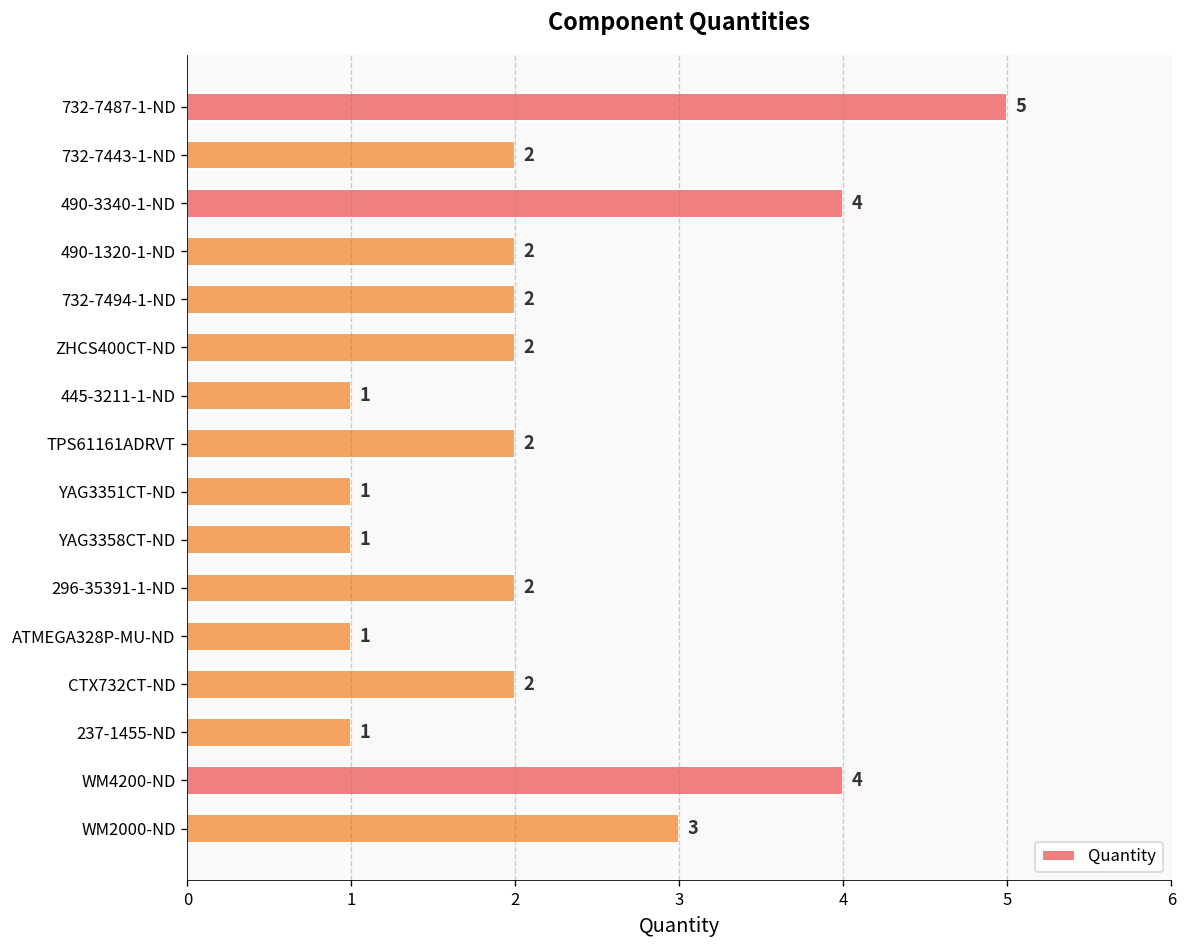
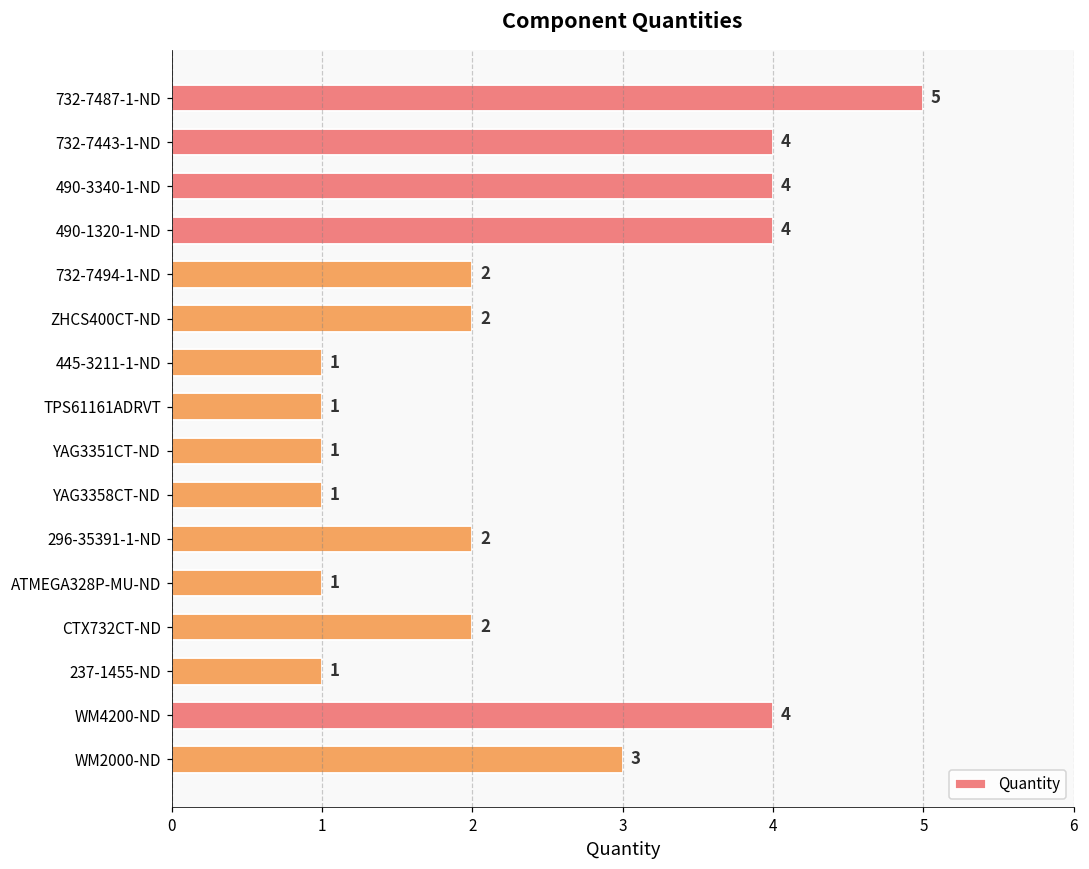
732-7443-1-ND: 2 -> 4
490-1320-1-ND: 2 -> 4
TPS61161ADRVT: 2 -> 1
